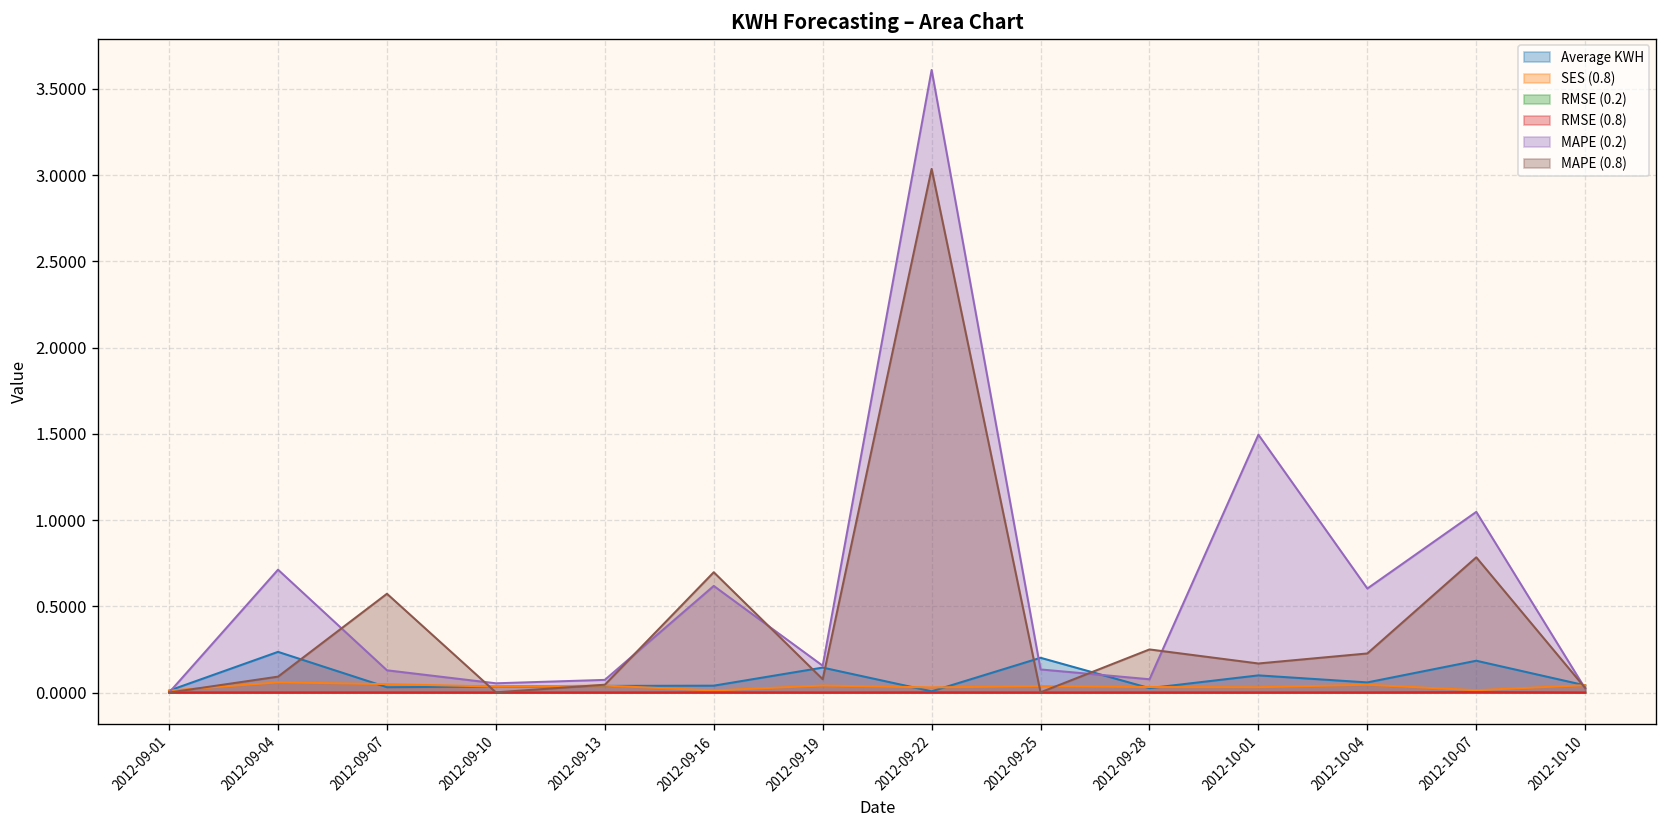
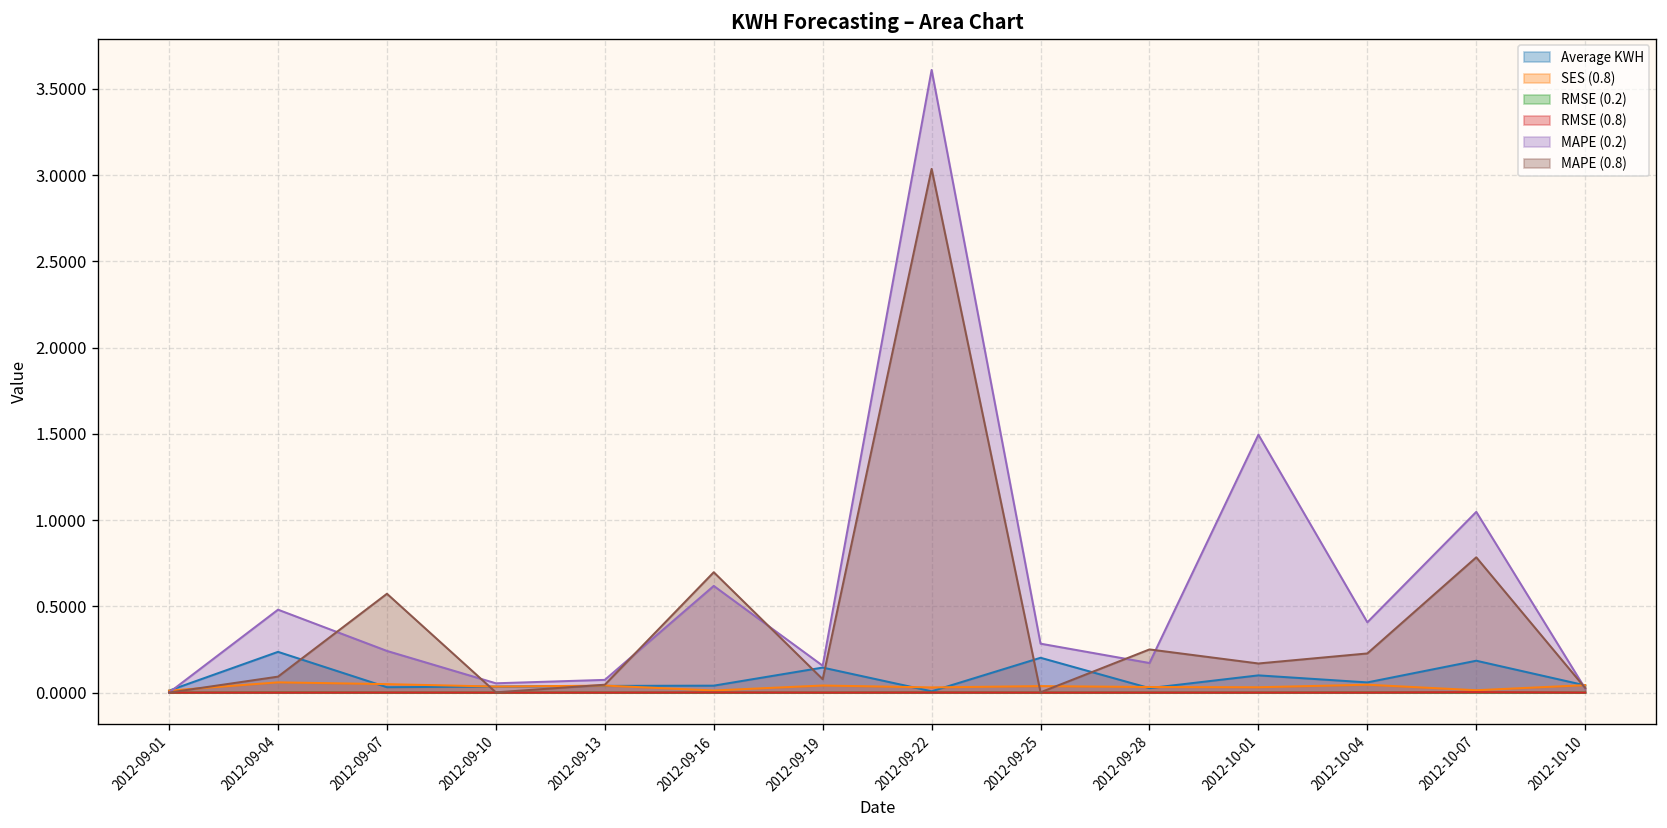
MAPE (0.2), 2012-09-04: 0.71 -> 0.48
MAPE (0.2), 2012-09-07: 0.13 -> 0.24
MAPE (0.2), 2012-09-25: 0.13 -> 0.28
MAPE (0.2), 2012-09-28: 0.08 -> 0.17
MAPE (0.2), 2012-10-04: 0.60 -> 0.41
